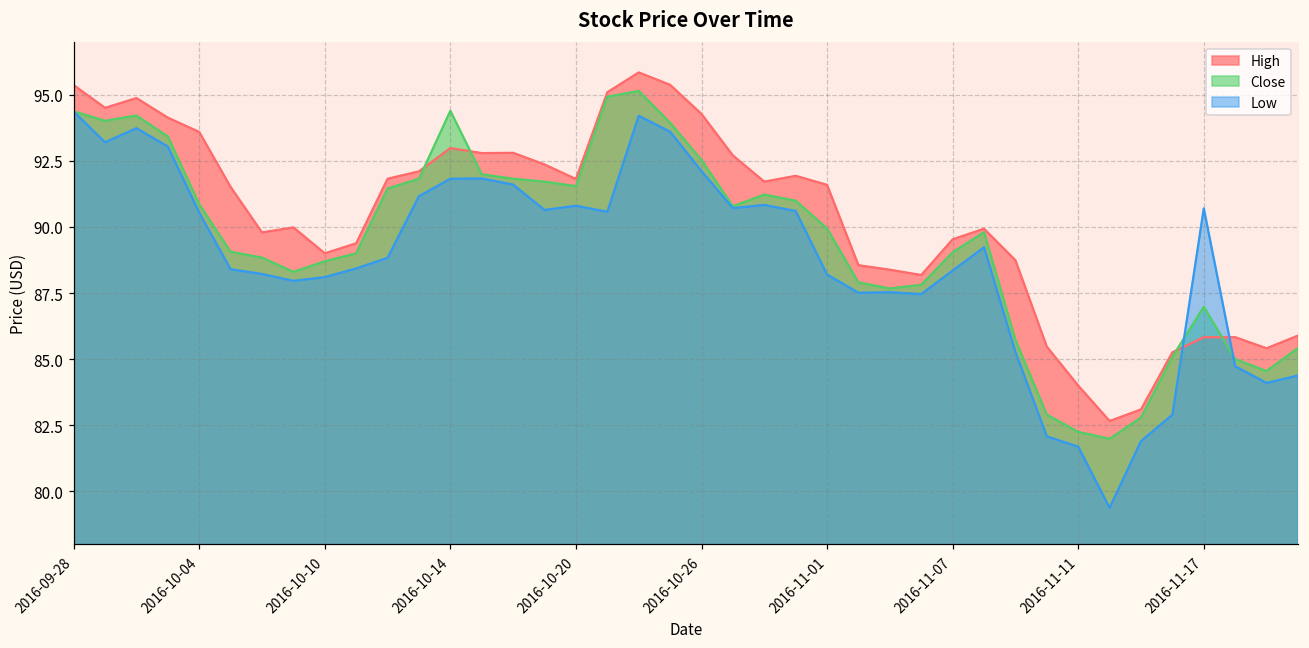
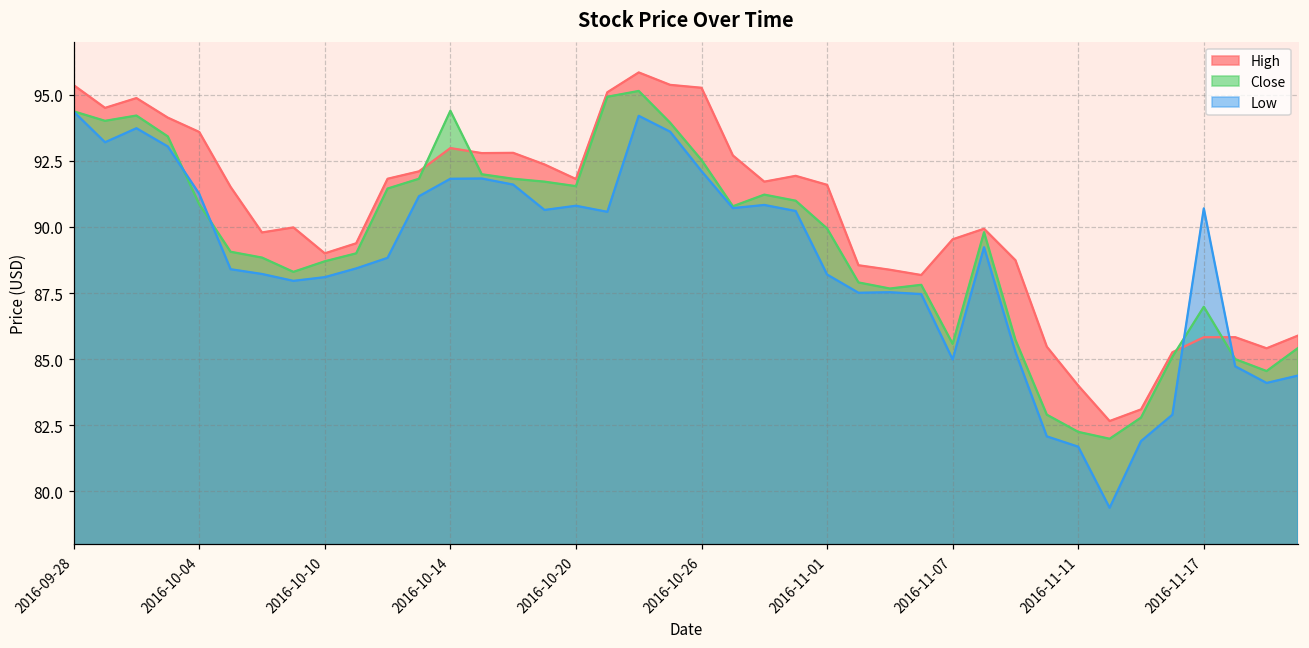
Low, 2016-10-04: 90.5 -> 91.3
High, 2016-10-26: 94.3 -> 95.3
Close, 2016-11-07: 89.0 -> 85.6
Low, 2016-11-07: 88.4 -> 85.0
